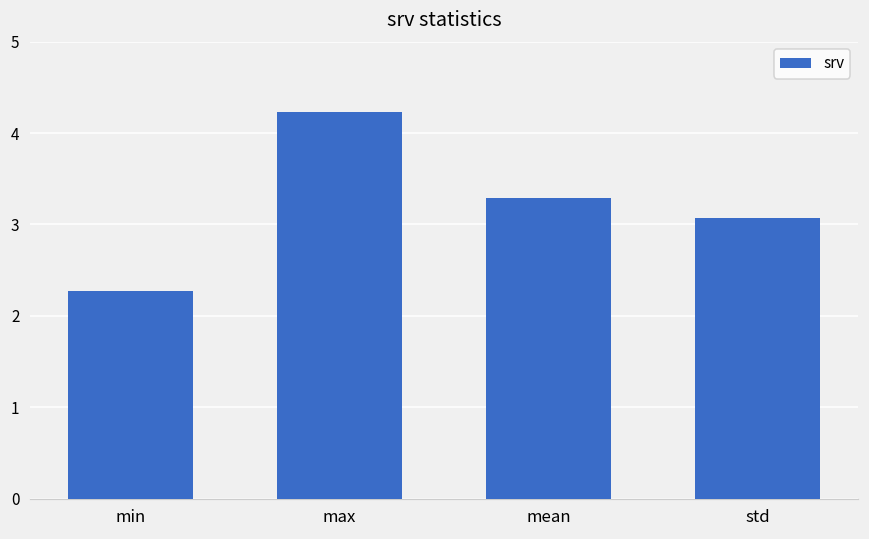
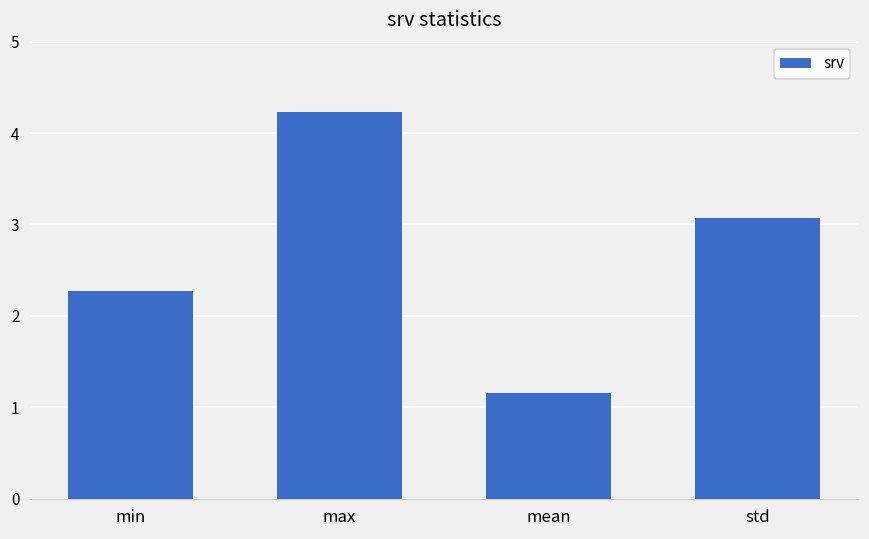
mean: 3.3 -> 1.2
